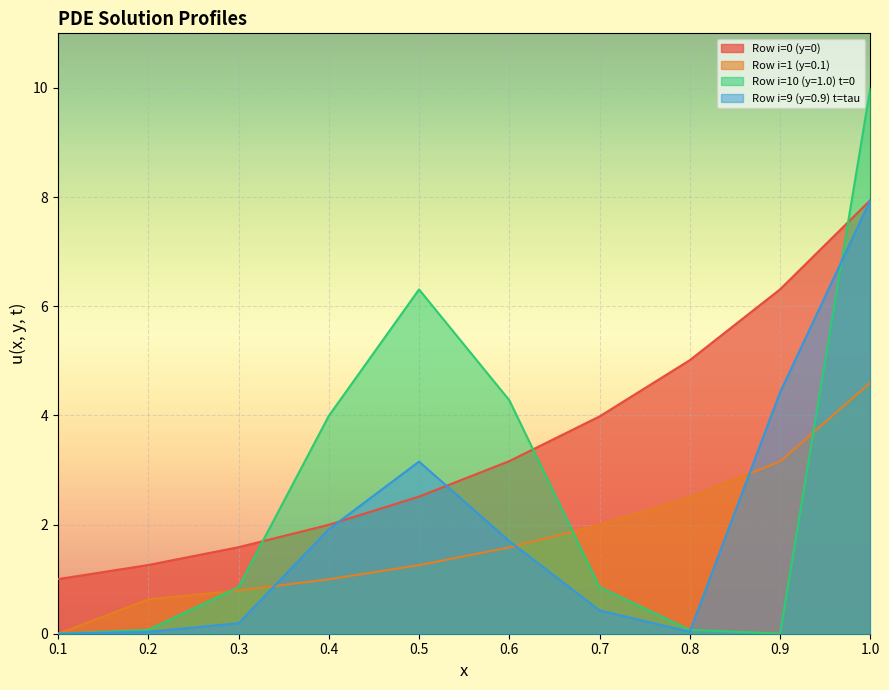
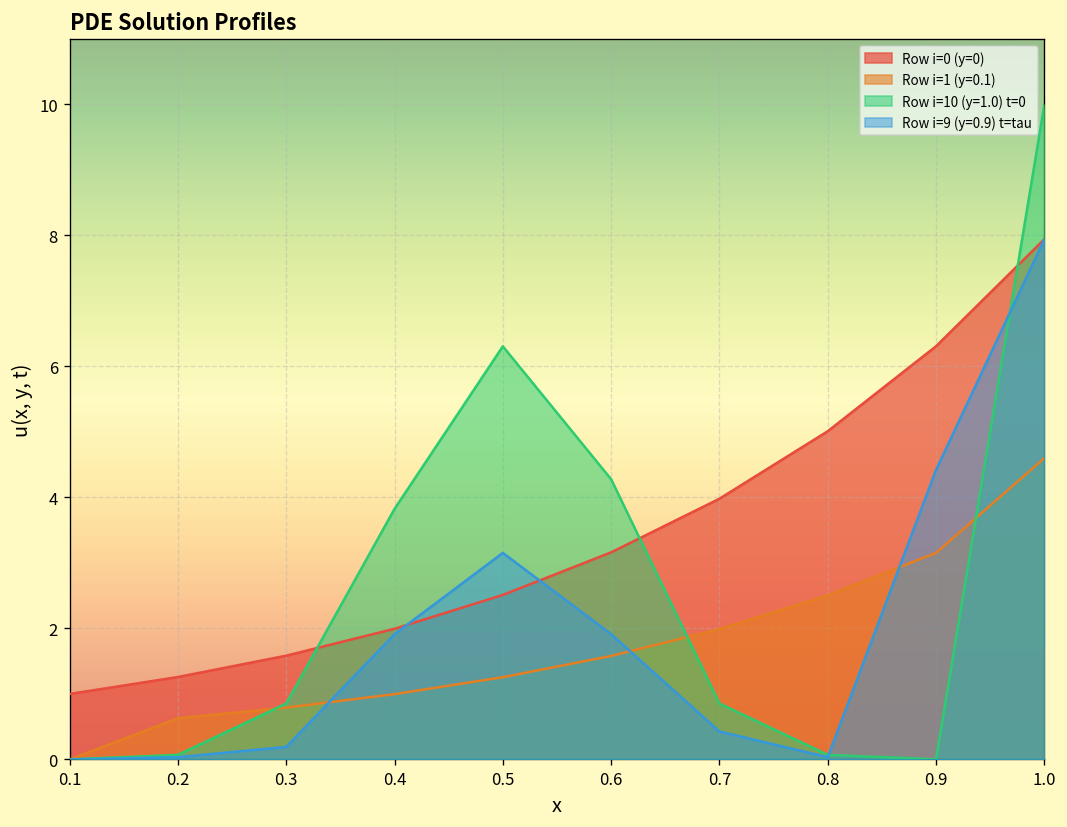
Row i=10 (y=1.0) t=0, 0.4: 4.0 -> 3.8
Row i=9 (y=0.9) t=tau, 0.6: 1.7 -> 1.9
